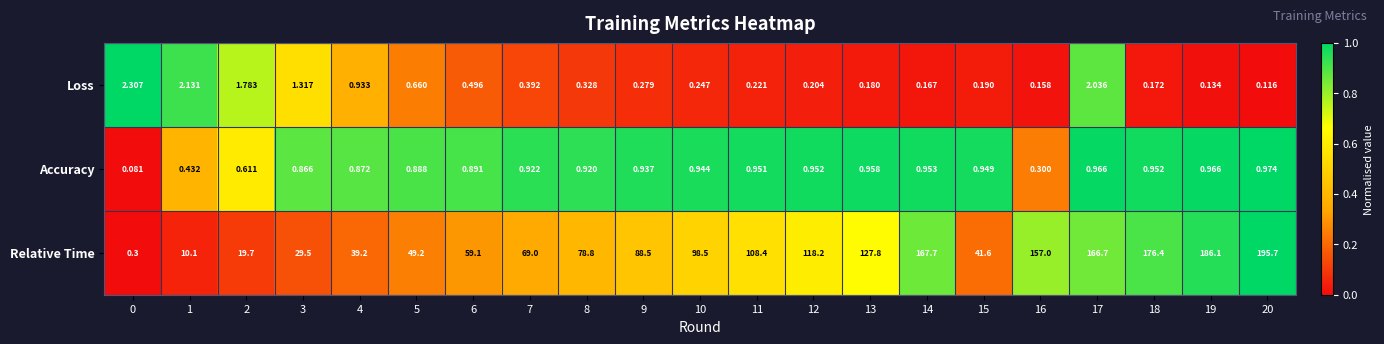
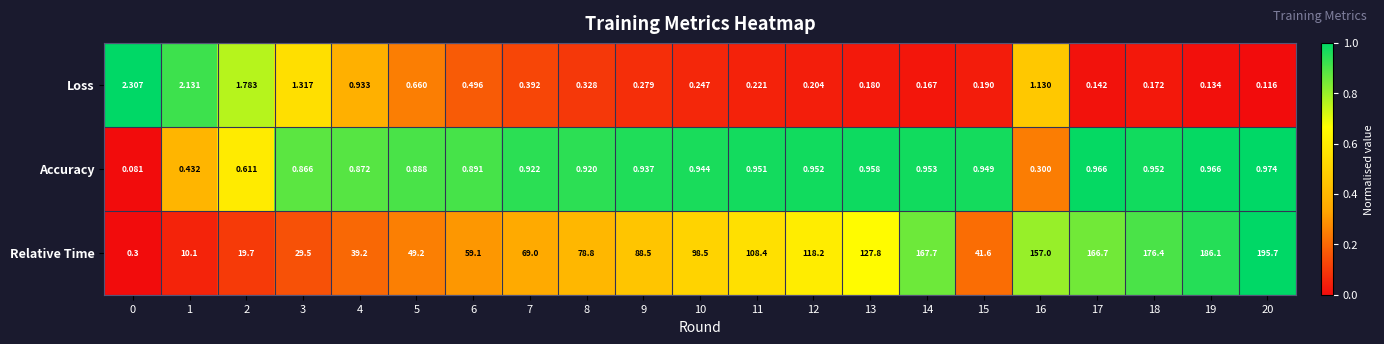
Loss, 16: 0.158 -> 1.130
Loss, 17: 2.036 -> 0.142
